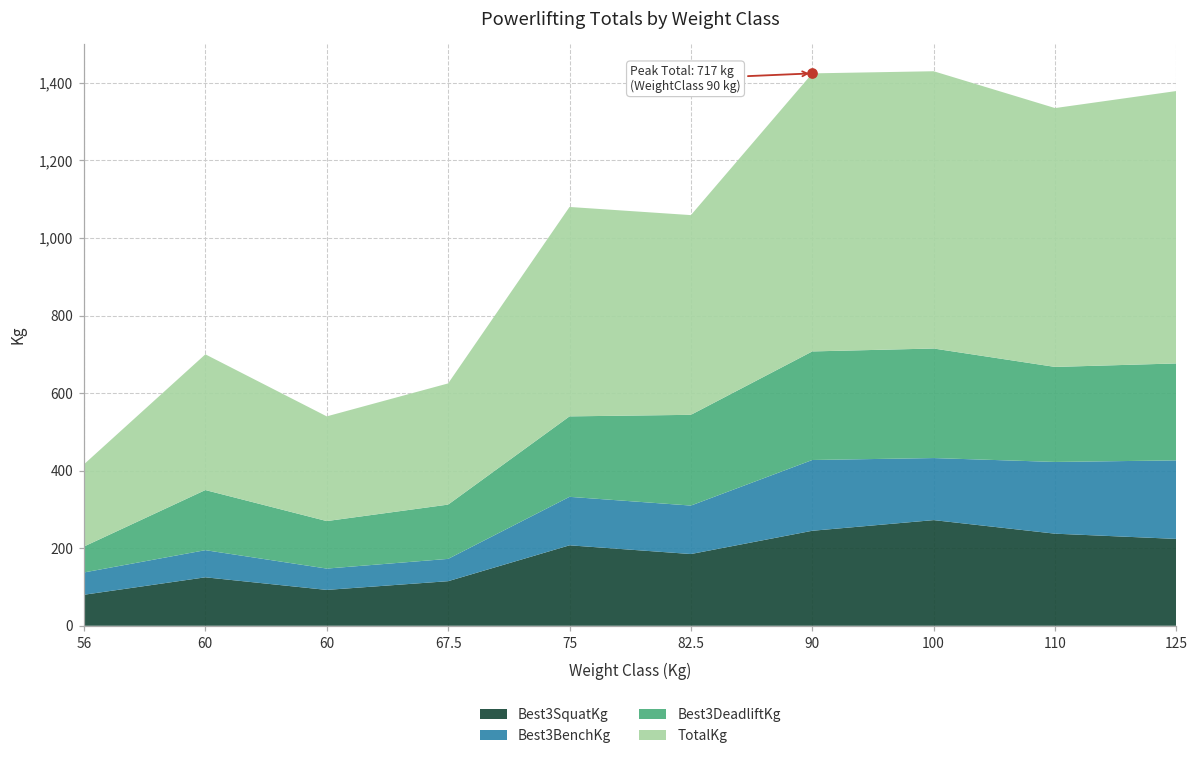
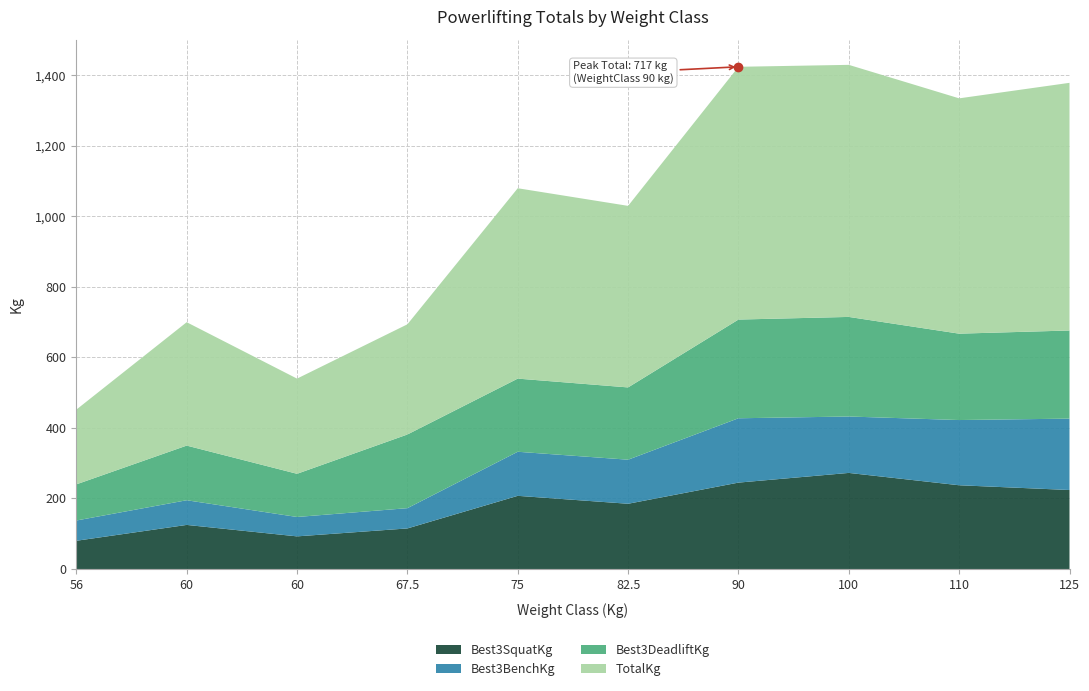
Best3DeadliftKg, 56: 70 -> 100
Best3DeadliftKg, 67.5: 140 -> 210
Best3DeadliftKg, 82.5: 230 -> 210
